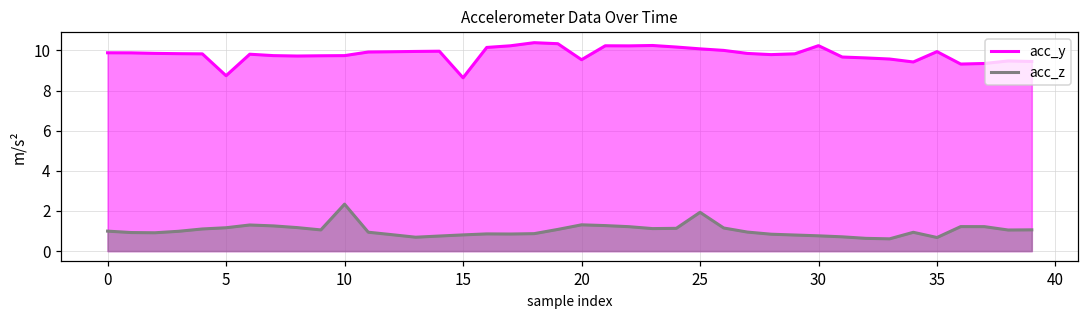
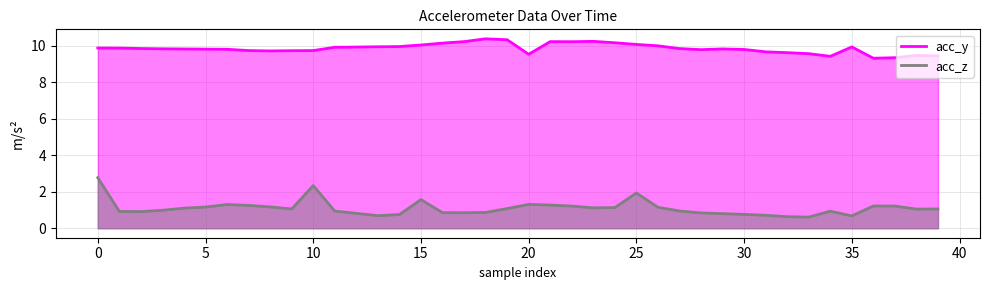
acc_z, 0: 1.0 -> 2.8
acc_y, 5: 8.7 -> 9.8
acc_y, 15: 8.6 -> 10.0
acc_z, 15: 0.8 -> 1.6
acc_y, 30: 10.2 -> 9.8
